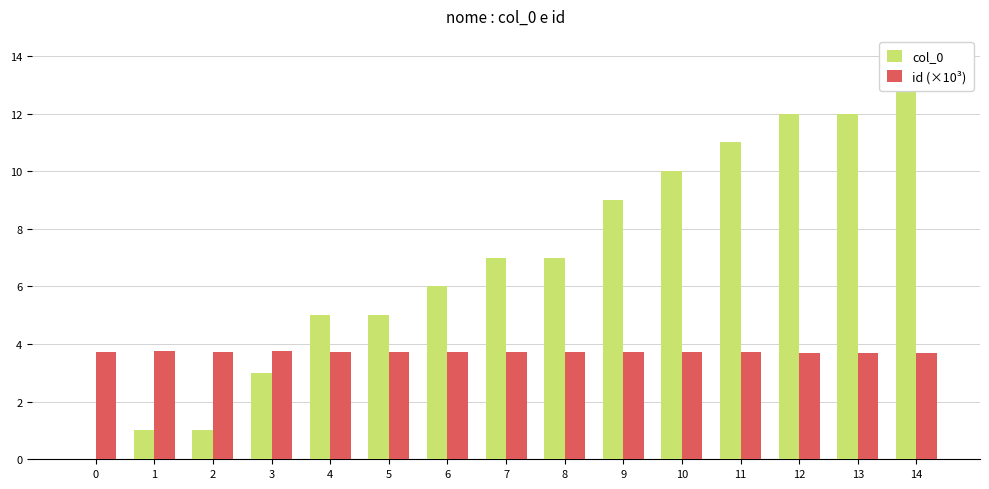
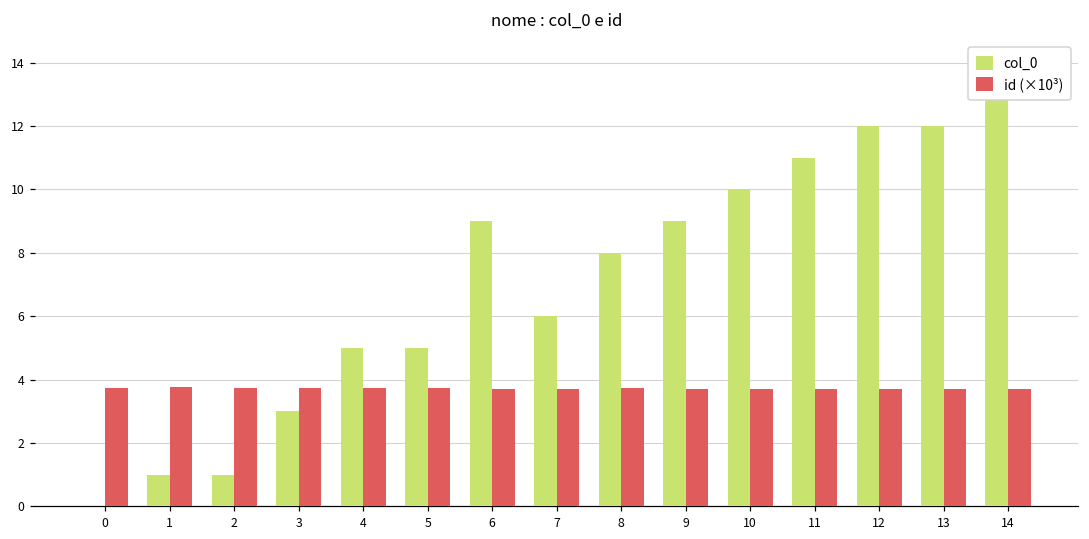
col_0, 6: 6 -> 9
col_0, 7: 7 -> 6
col_0, 8: 7 -> 8
